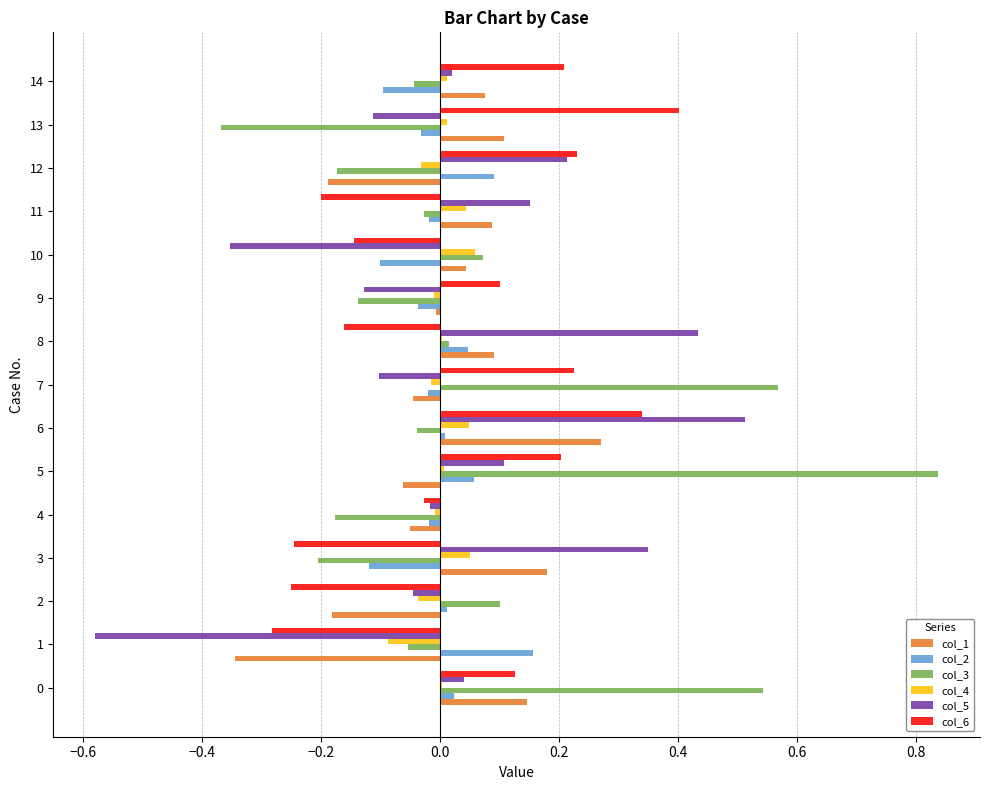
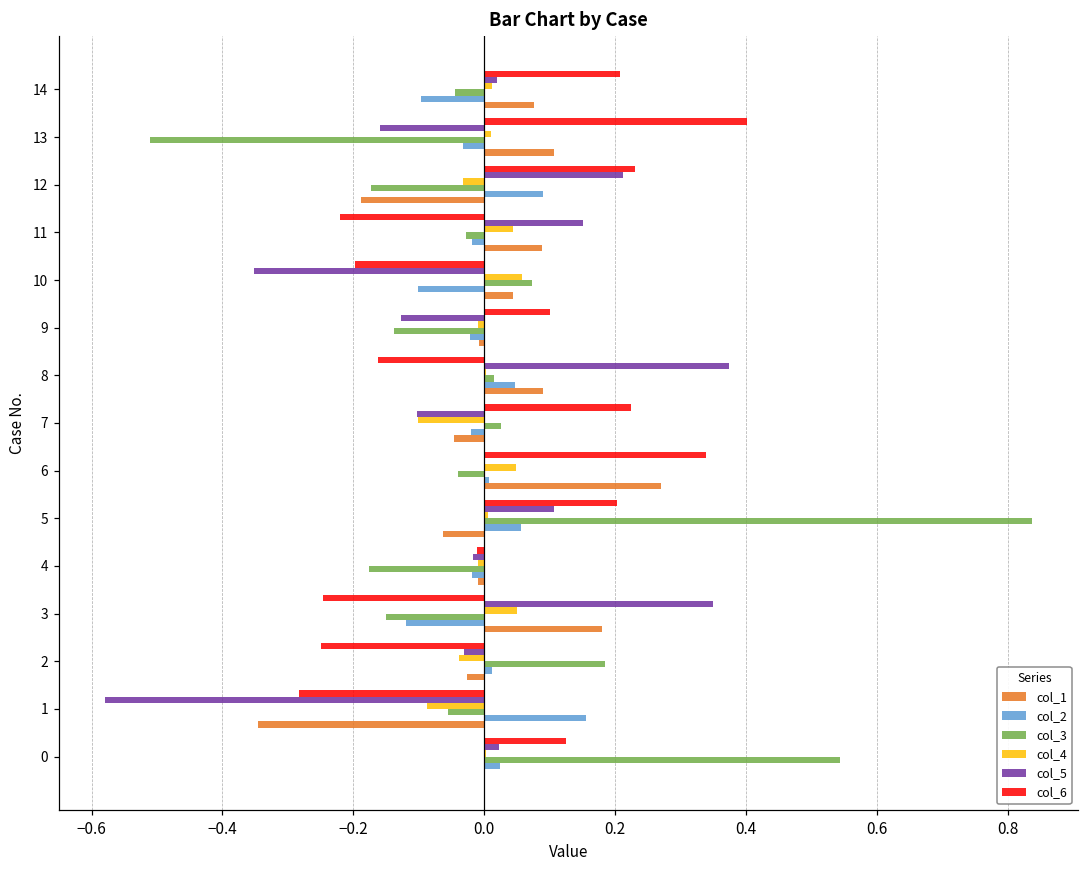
col_5, 13: -0.11 -> -0.16
col_3, 13: -0.37 -> -0.51
col_6, 11: -0.20 -> -0.22
col_6, 10: -0.15 -> -0.20
col_2, 9: -0.04 -> -0.02
col_5, 8: 0.43 -> 0.37
col_4, 7: -0.02 -> -0.10
col_3, 7: 0.57 -> 0.03
col_5, 6: 0.51 -> 0.00
col_6, 4: -0.03 -> -0.01
col_1, 4: -0.05 -> -0.01
col_3, 3: -0.21 -> -0.15
col_5, 2: -0.05 -> -0.03
col_3, 2: 0.10 -> 0.18
col_1, 2: -0.18 -> -0.03
col_5, 0: 0.04 -> 0.02
col_1, 0: 0.15 -> 0.00
